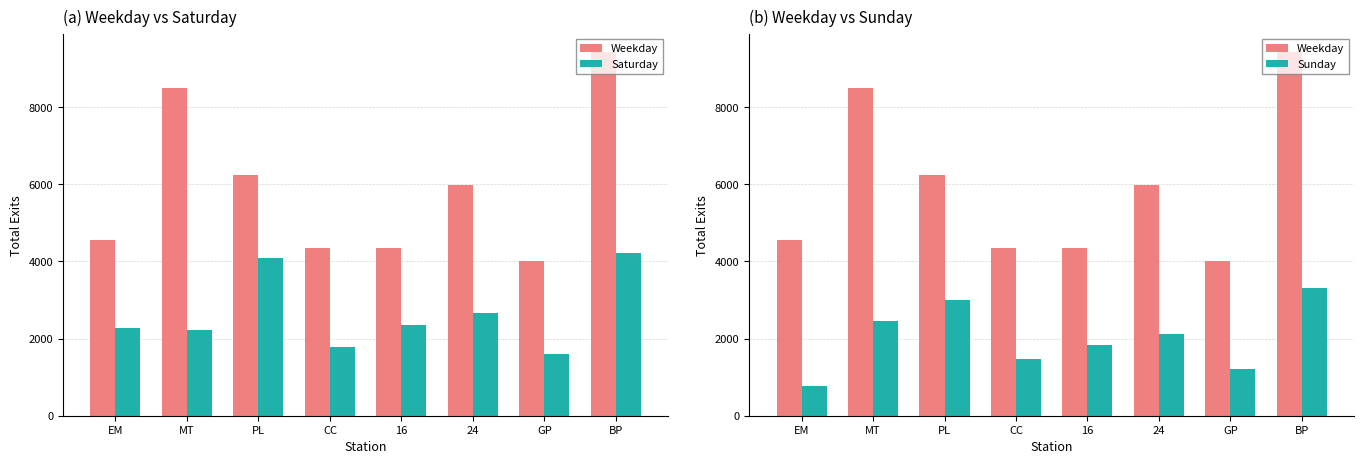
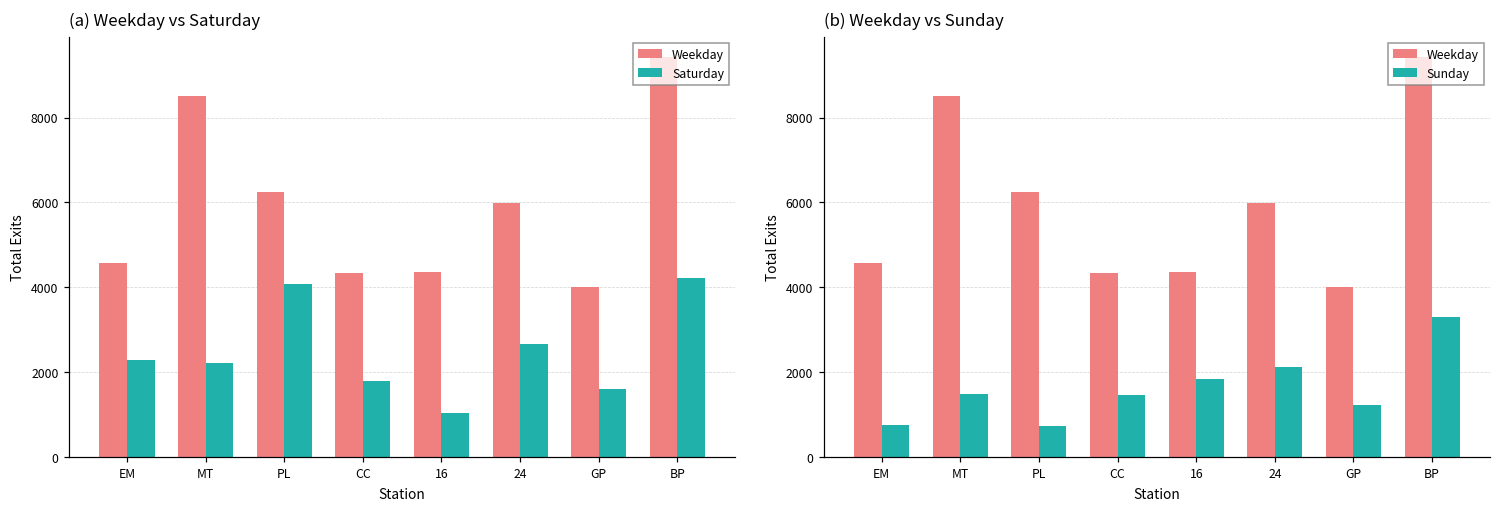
(a) Weekday vs Saturday, Saturday, 16: 2300 -> 1000
(b) Weekday vs Sunday, Sunday, MT: 2500 -> 1500
(b) Weekday vs Sunday, Sunday, PL: 3000 -> 700
